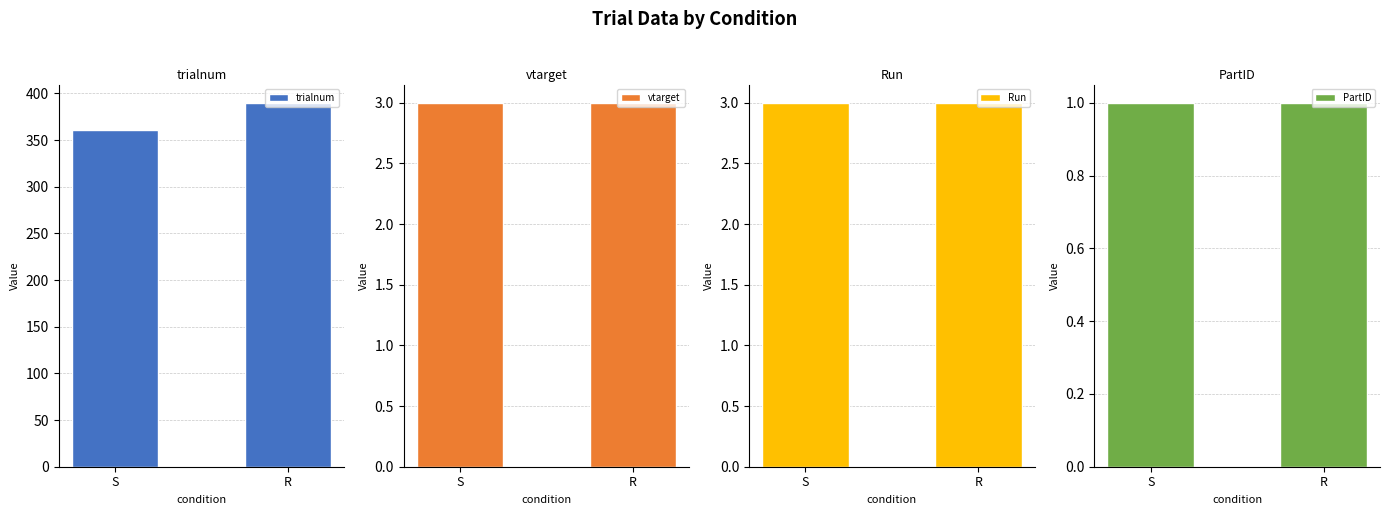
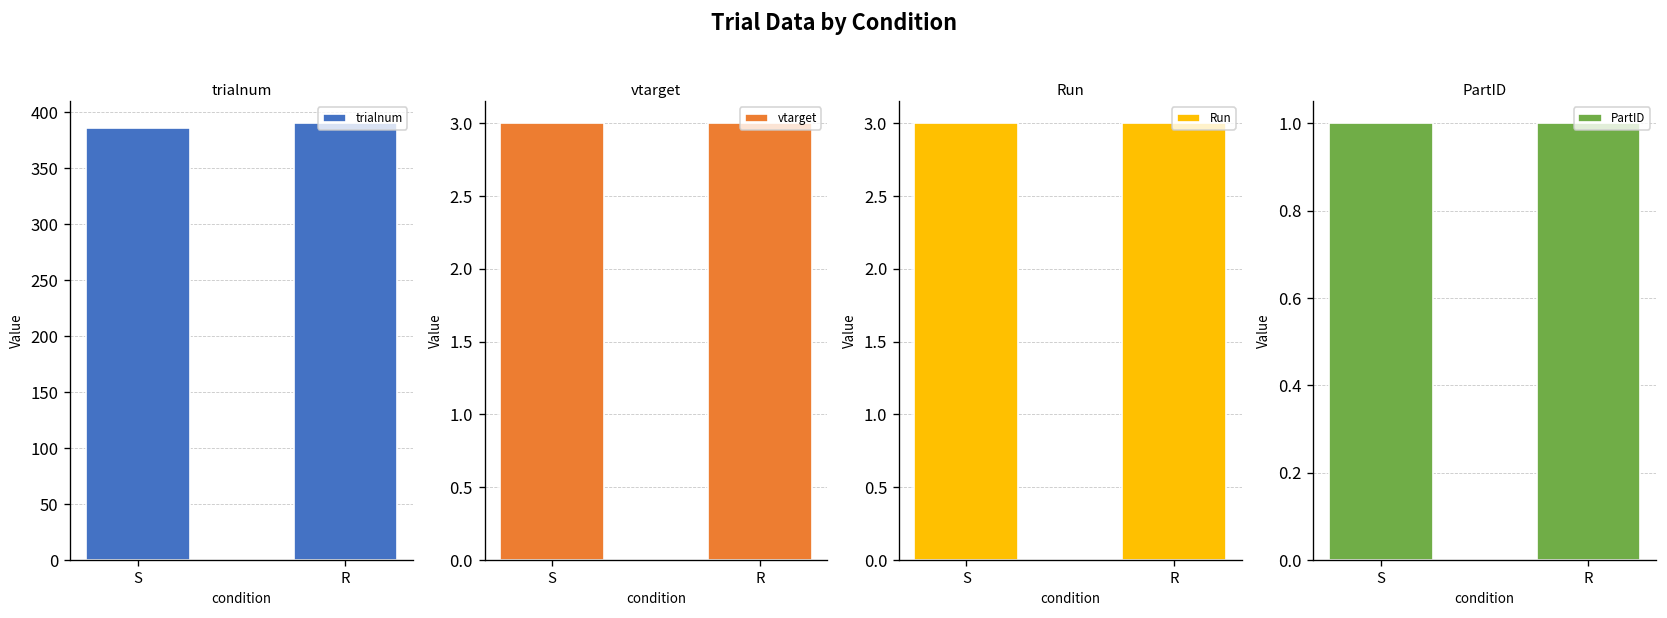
trialnum, S: 360 -> 390
